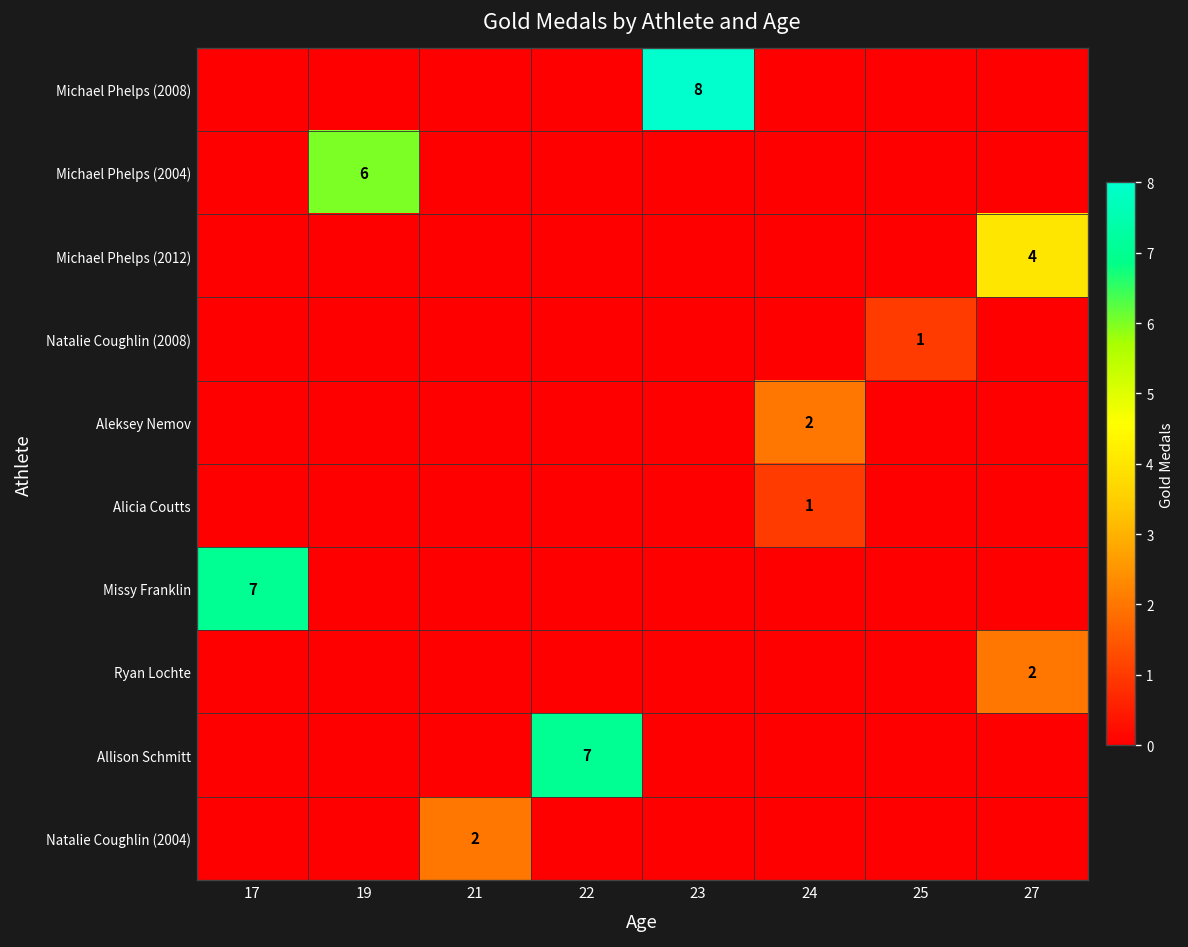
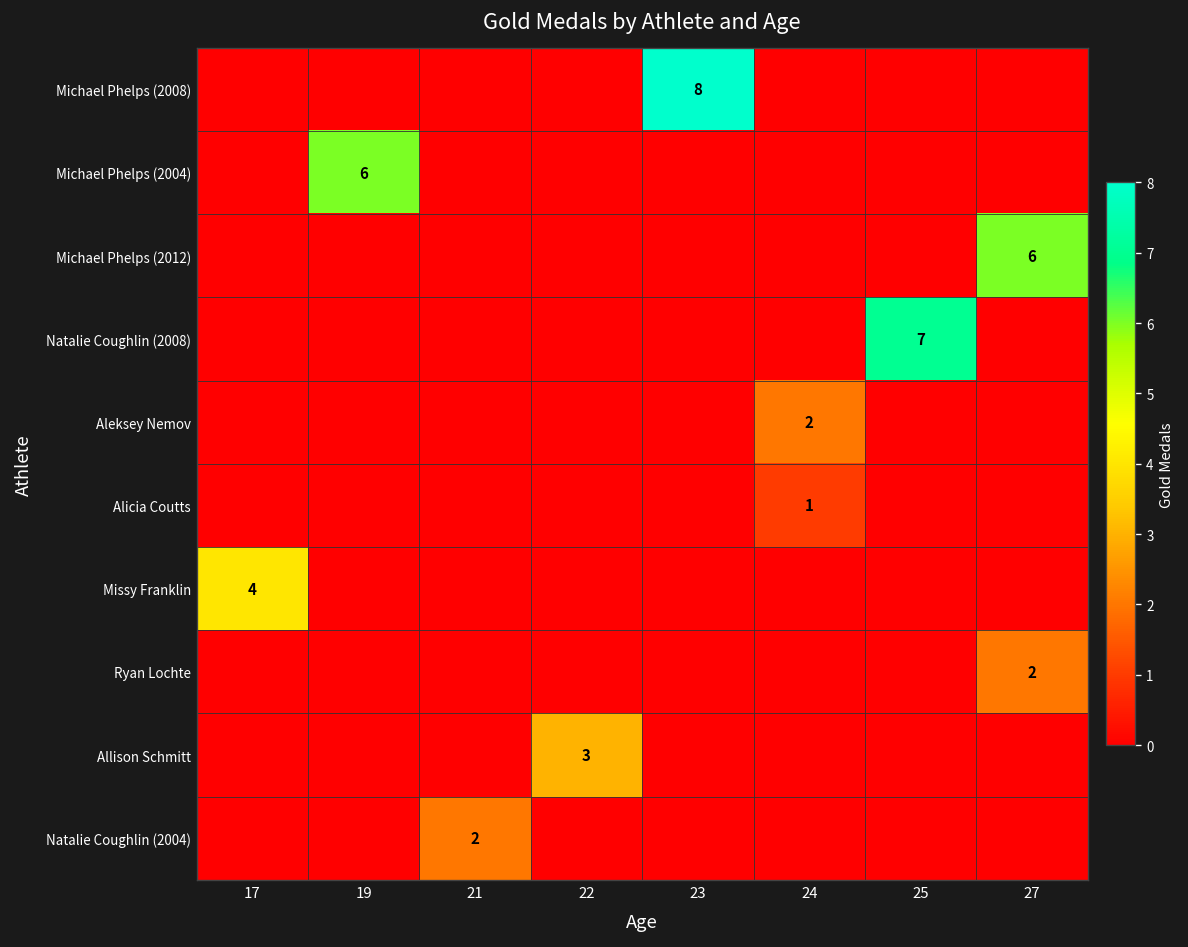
Michael Phelps (2012), 27: 4 -> 6
Natalie Coughlin (2008), 25: 1 -> 7
Missy Franklin, 17: 7 -> 4
Allison Schmitt, 22: 7 -> 3
